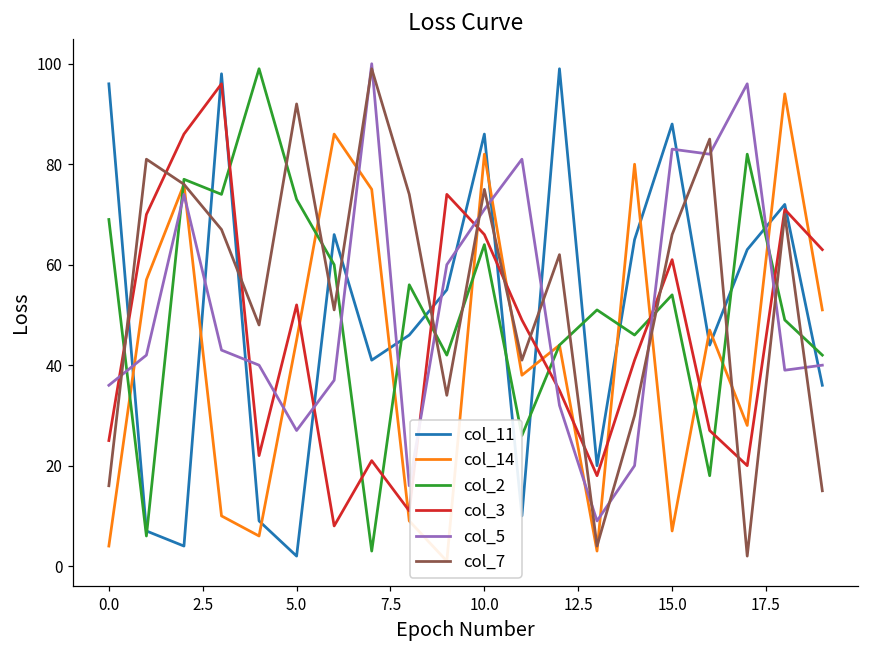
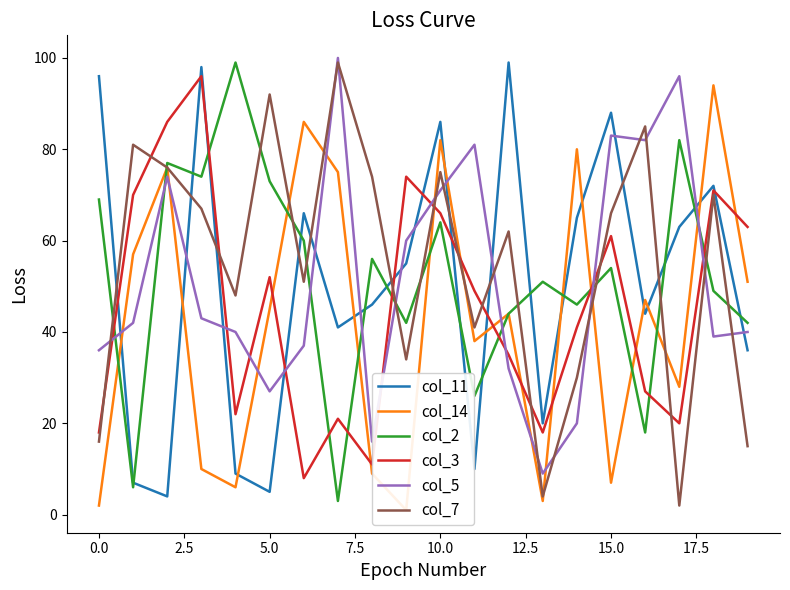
col_14, 0.0: 4 -> 2
col_3, 0.0: 25 -> 18
col_11, 5.0: 2 -> 5
